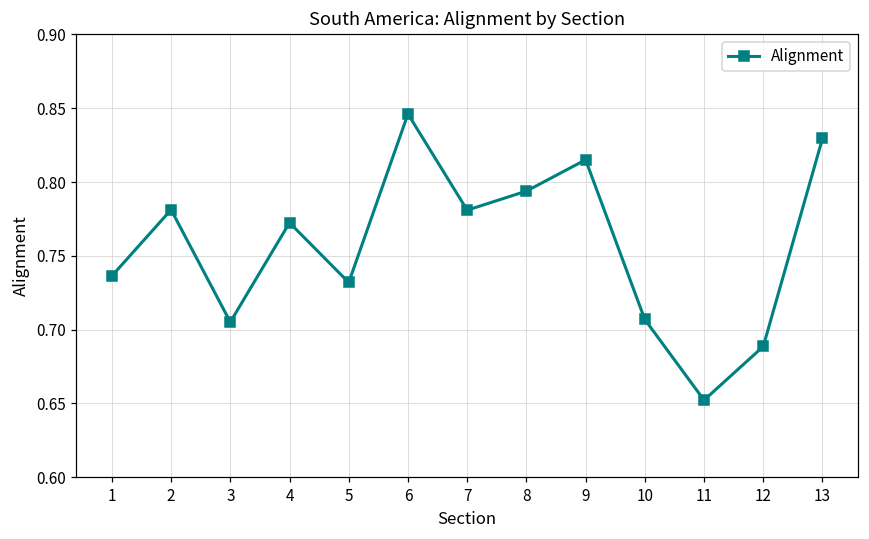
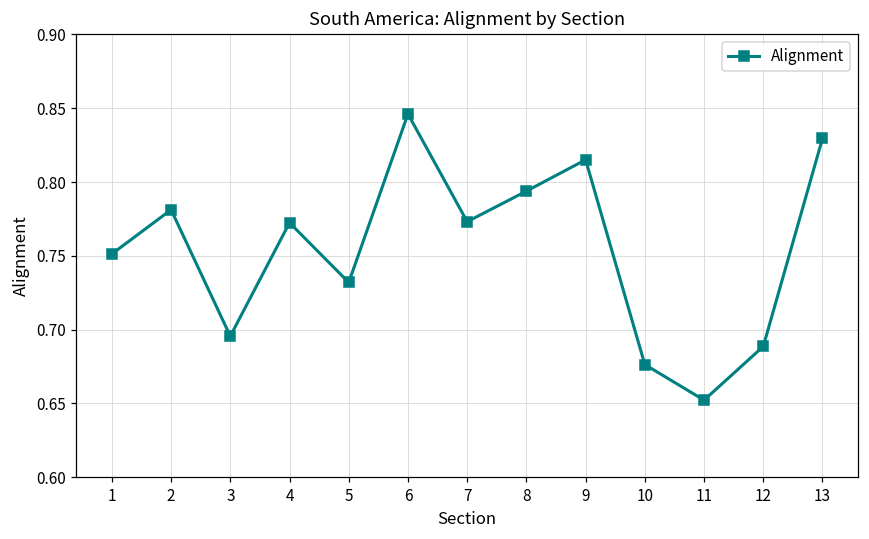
1: 0.736 -> 0.751
3: 0.705 -> 0.696
7: 0.781 -> 0.773
10: 0.707 -> 0.676
